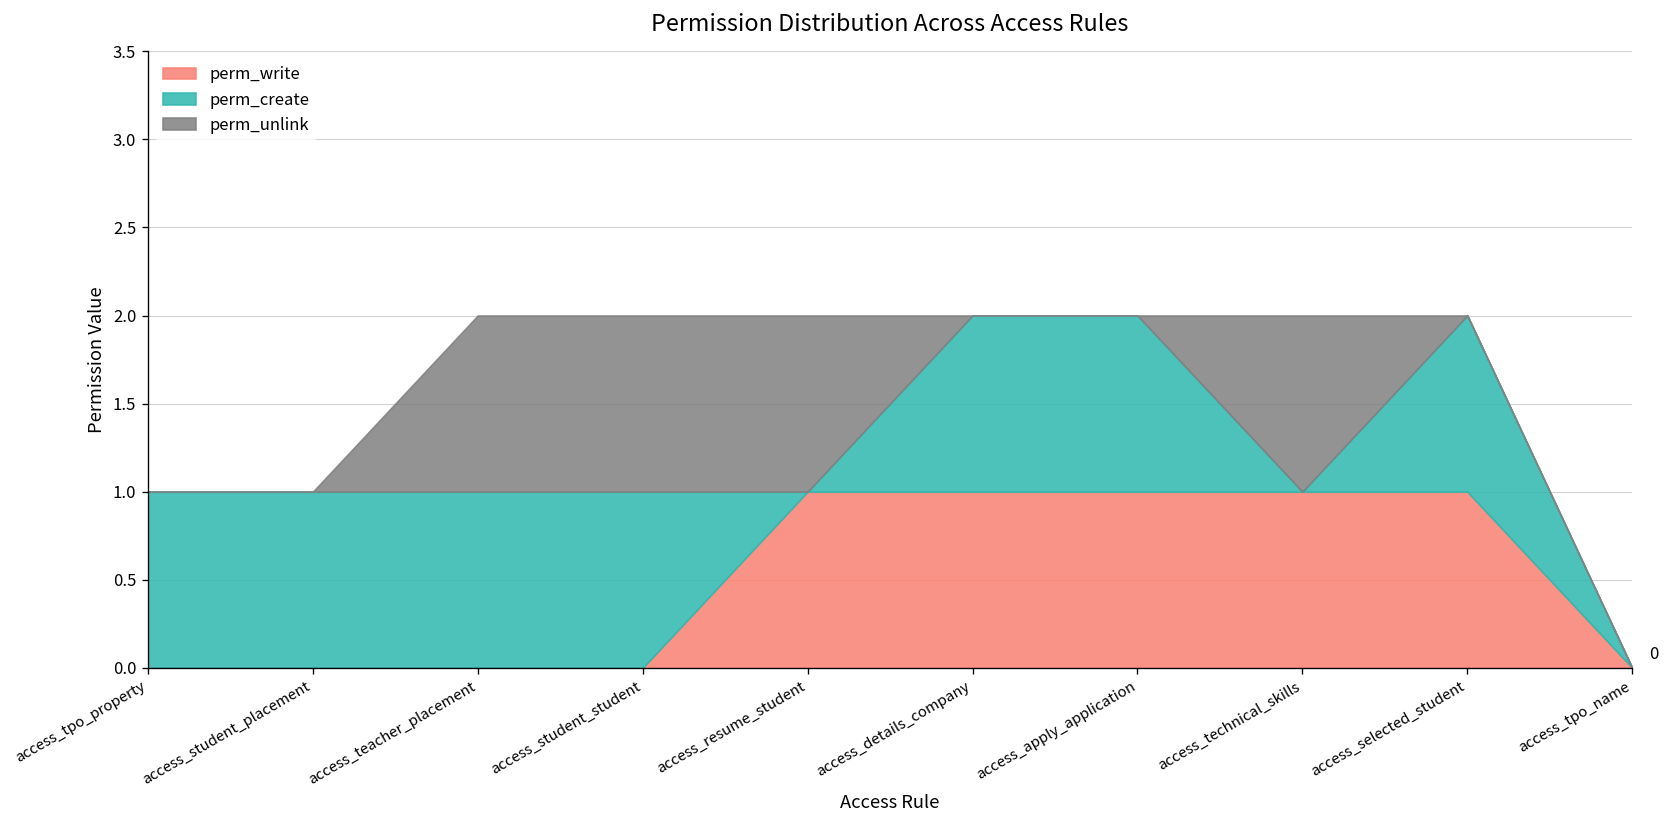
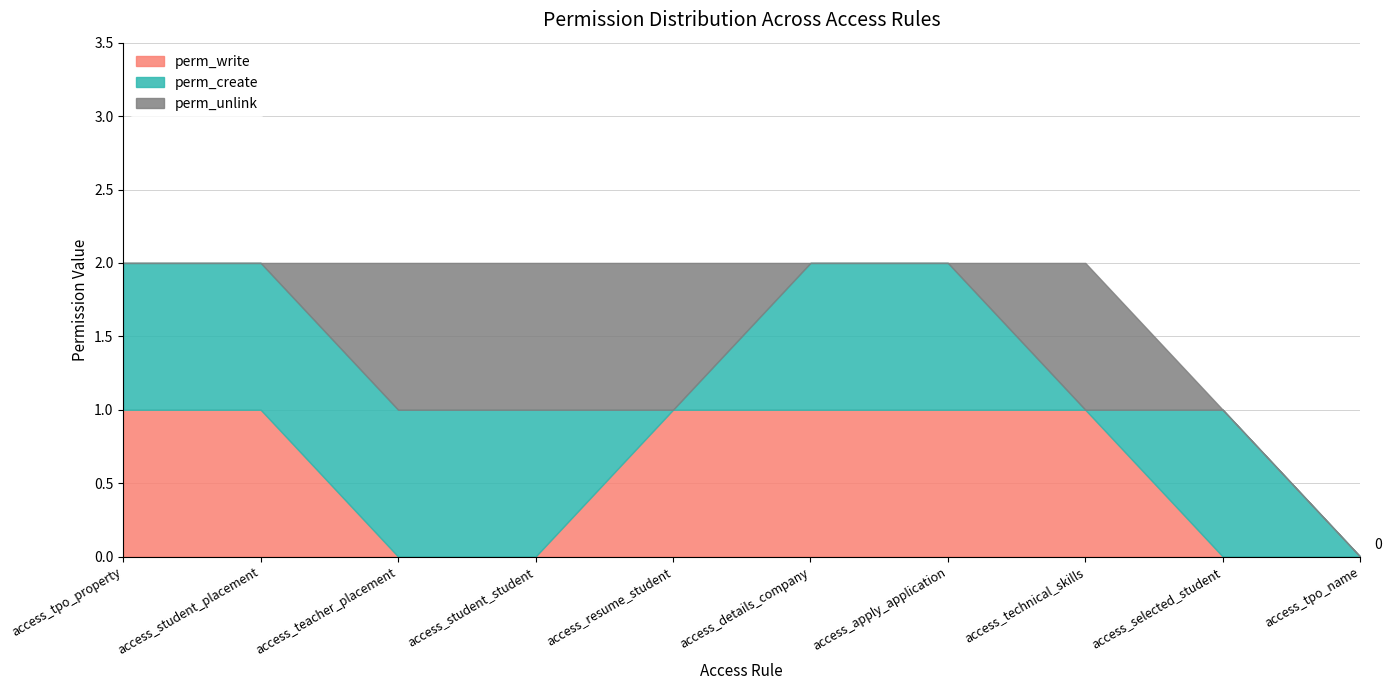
perm_write, access_tpo_property: 0 -> 1
perm_write, access_student_placement: 0 -> 1
perm_write, access_selected_student: 1 -> 0
